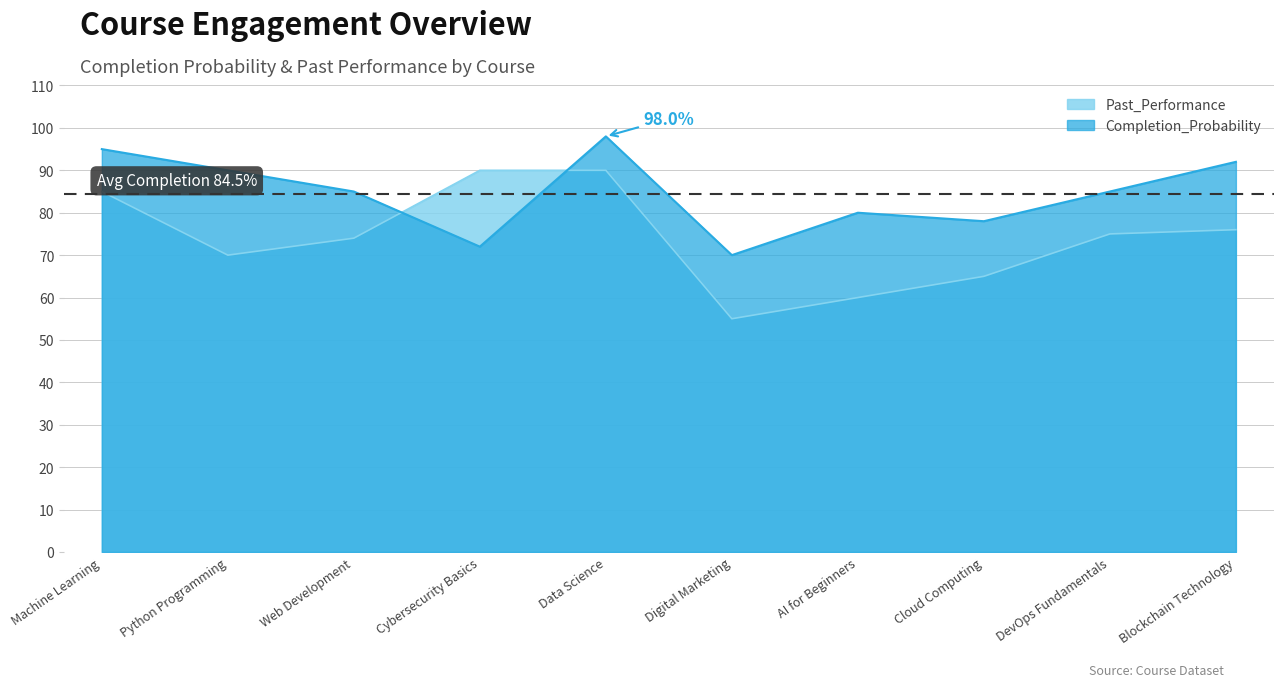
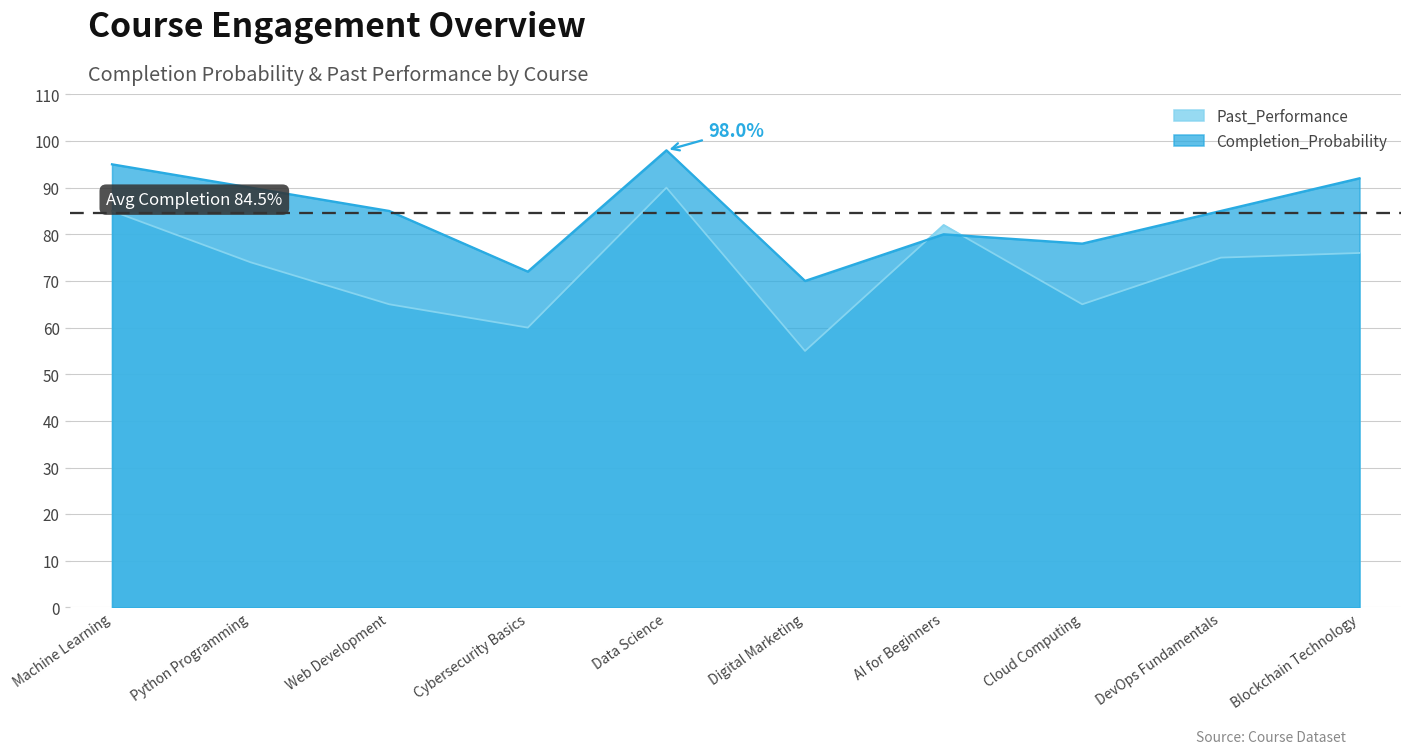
Past_Performance, Python Programming: 70 -> 74
Past_Performance, Web Development: 74 -> 65
Past_Performance, Cybersecurity Basics: 90 -> 60
Past_Performance, AI for Beginners: 60 -> 82
